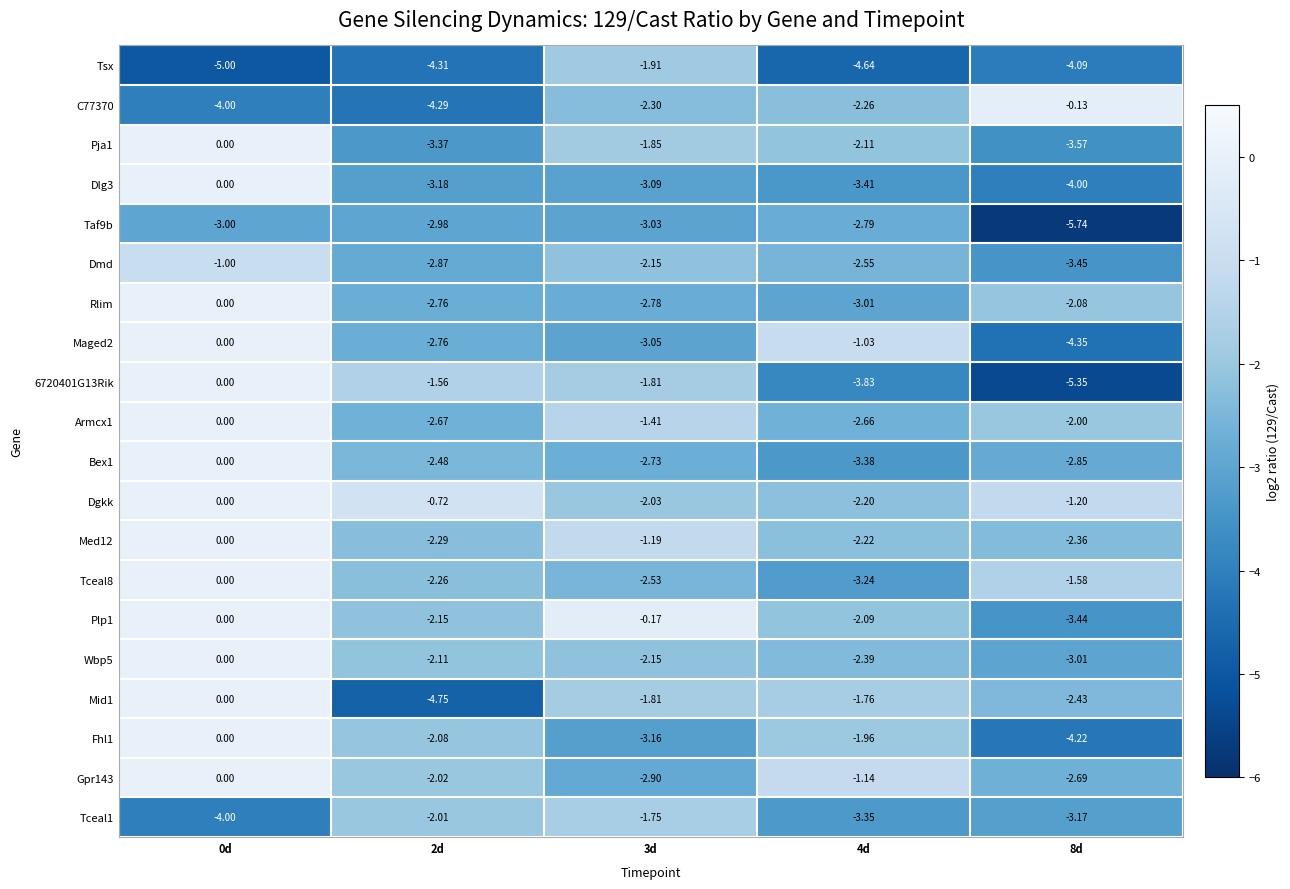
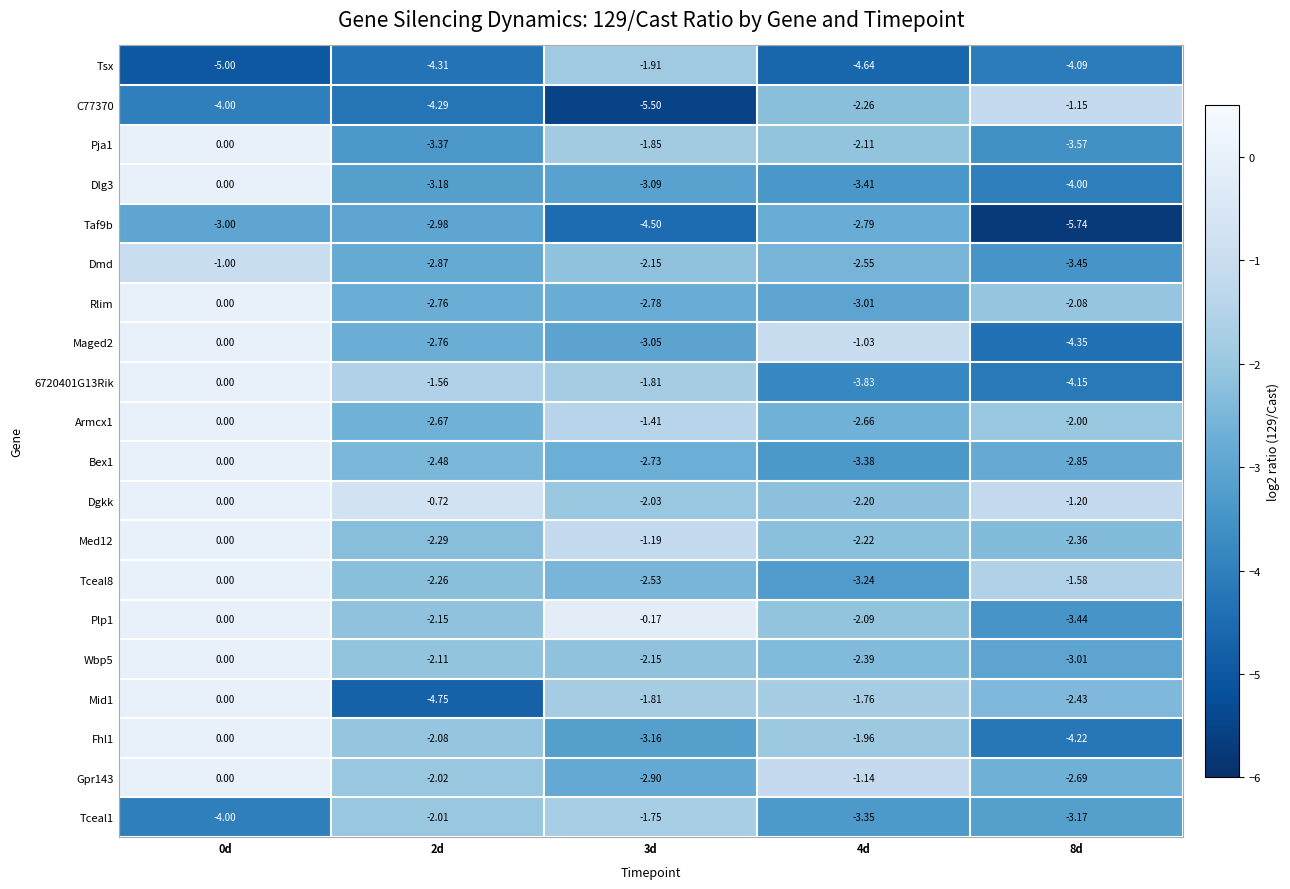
C77370, 3d: -2.30 -> -5.50
C77370, 8d: -0.13 -> -1.15
Taf9b, 3d: -3.03 -> -4.50
6720401G13Rik, 8d: -5.35 -> -4.15
